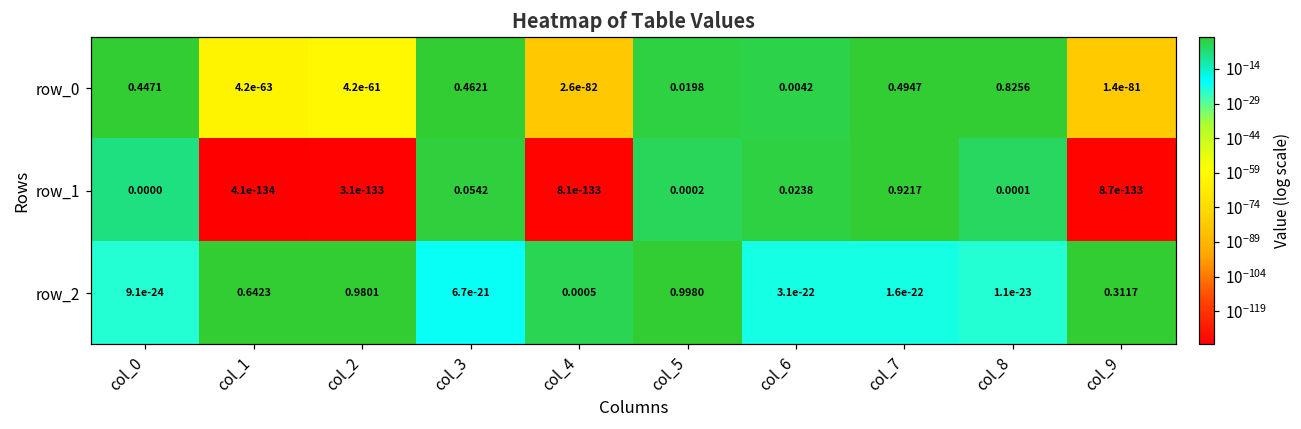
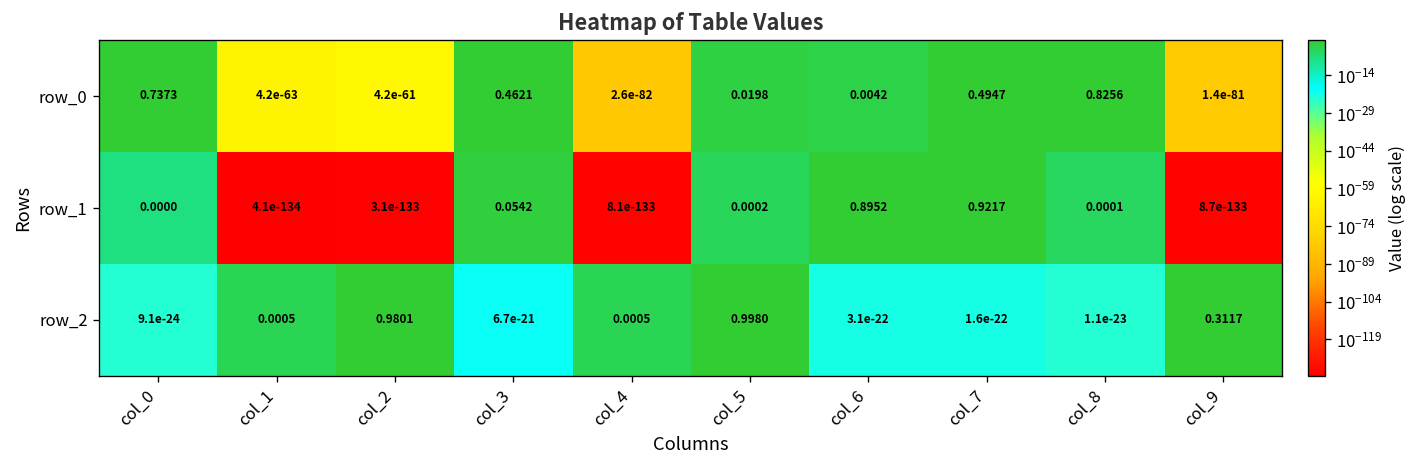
row_0, col_0: 0.4471 -> 0.7373
row_1, col_6: 0.0238 -> 0.8952
row_2, col_1: 0.6423 -> 0.0005
